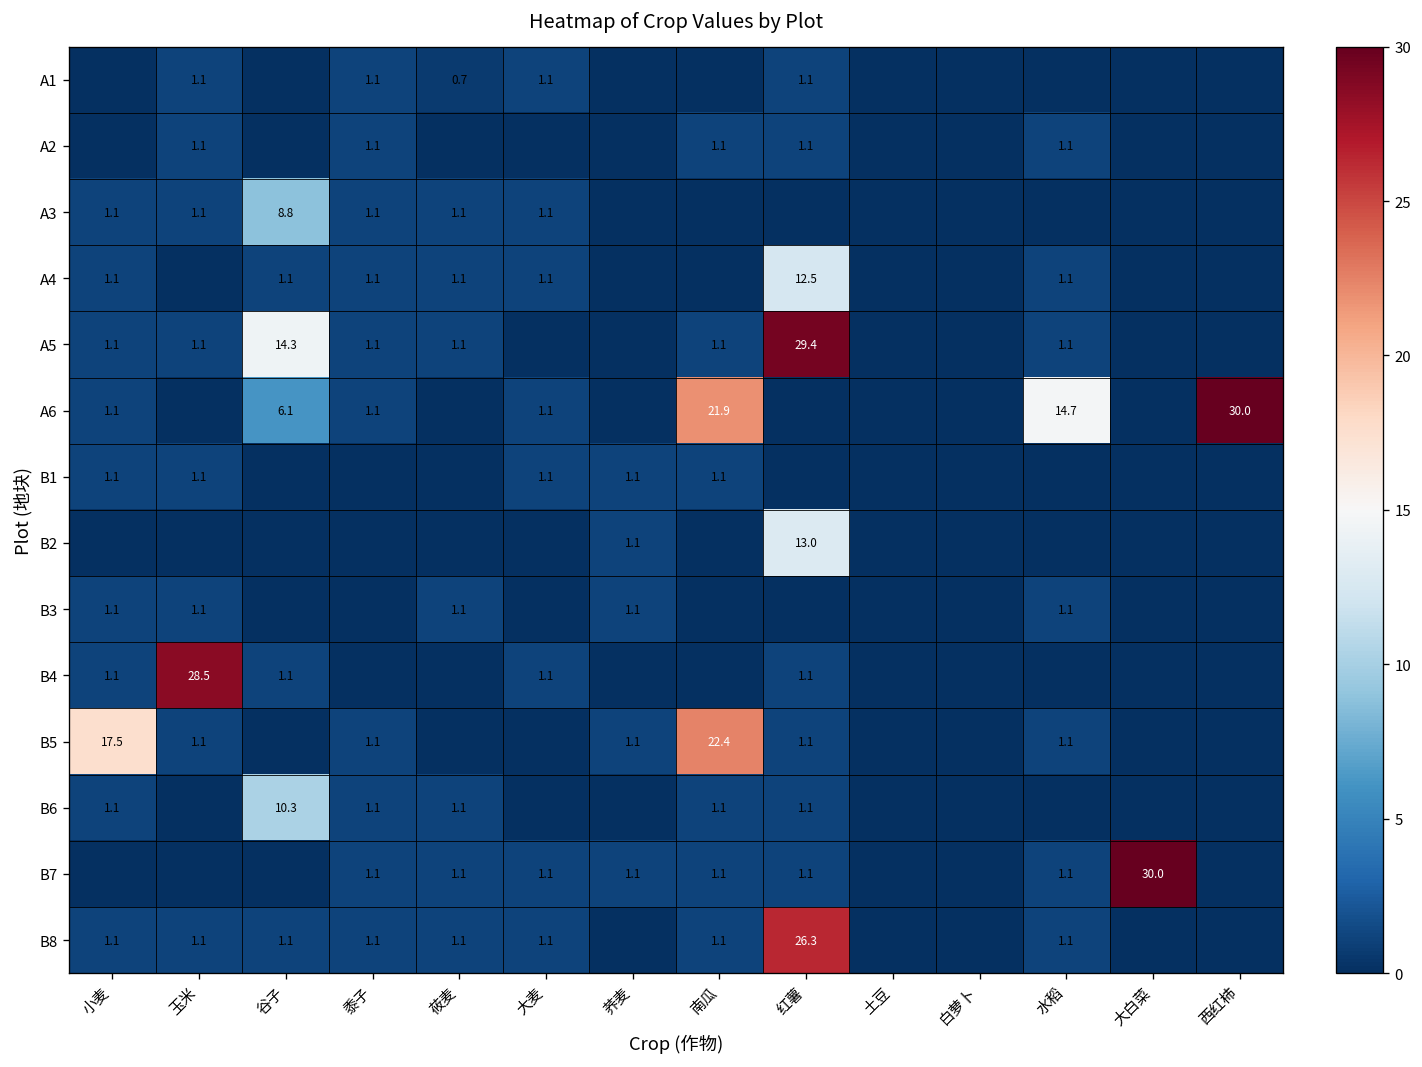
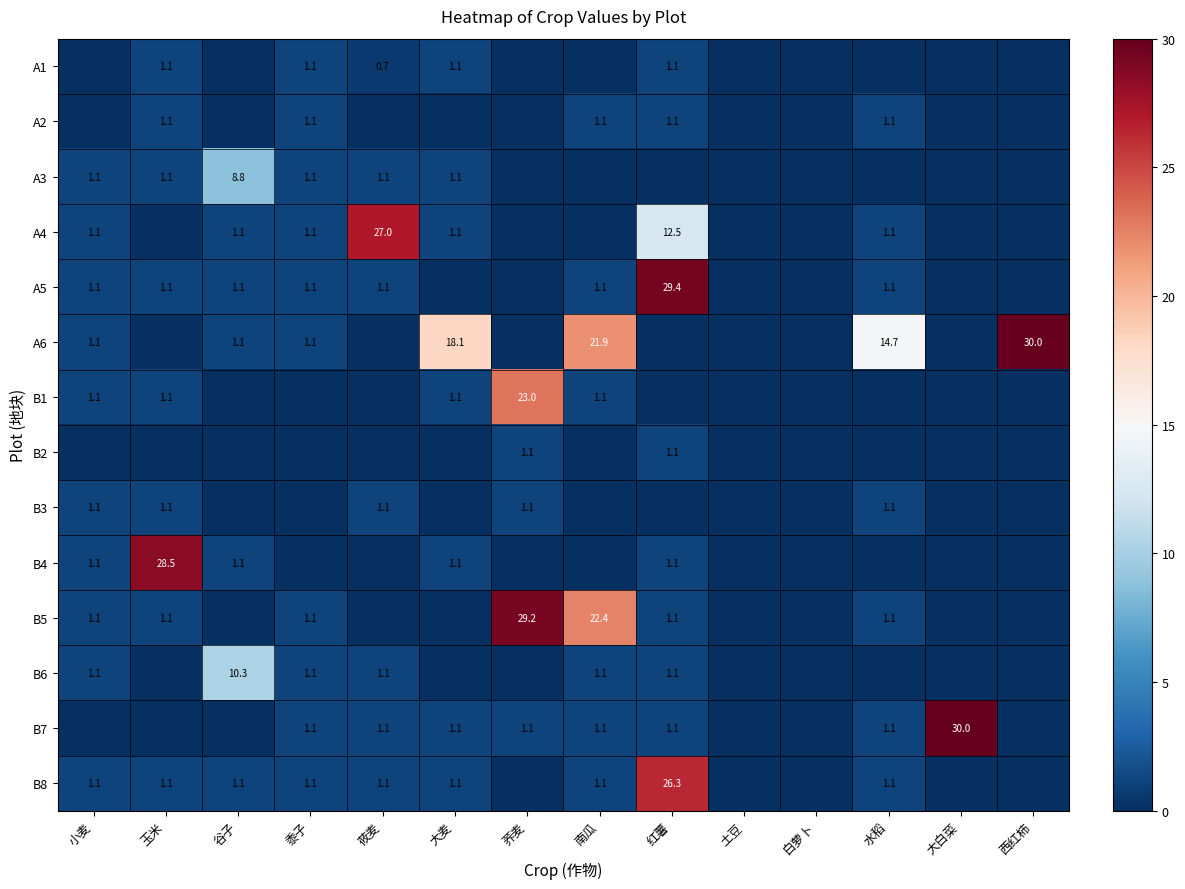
A4, 莜麦: 1.1 -> 27.0
A5, 谷子: 14.3 -> 1.1
A6, 谷子: 6.1 -> 1.1
A6, 大麦: 1.1 -> 18.1
B1, 荞麦: 1.1 -> 23.0
B2, 红薯: 13.0 -> 1.1
B5, 小麦: 17.5 -> 1.1
B5, 荞麦: 1.1 -> 29.2
